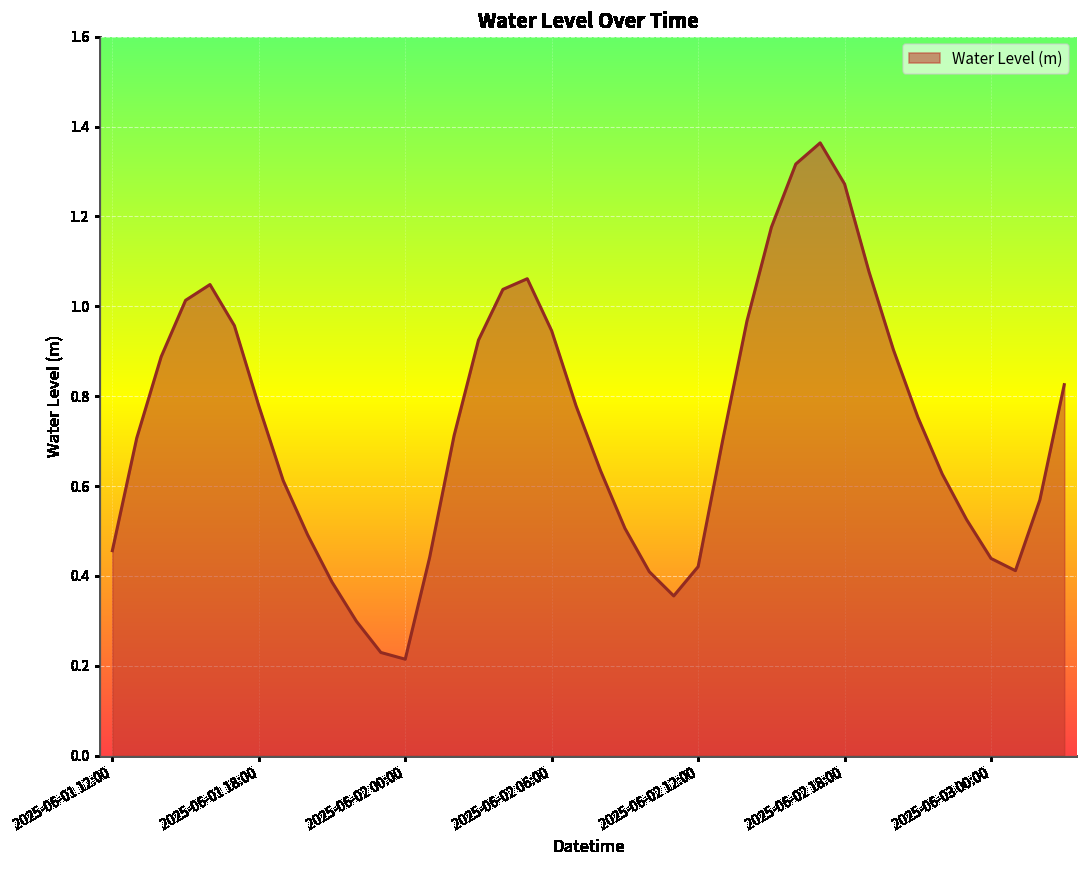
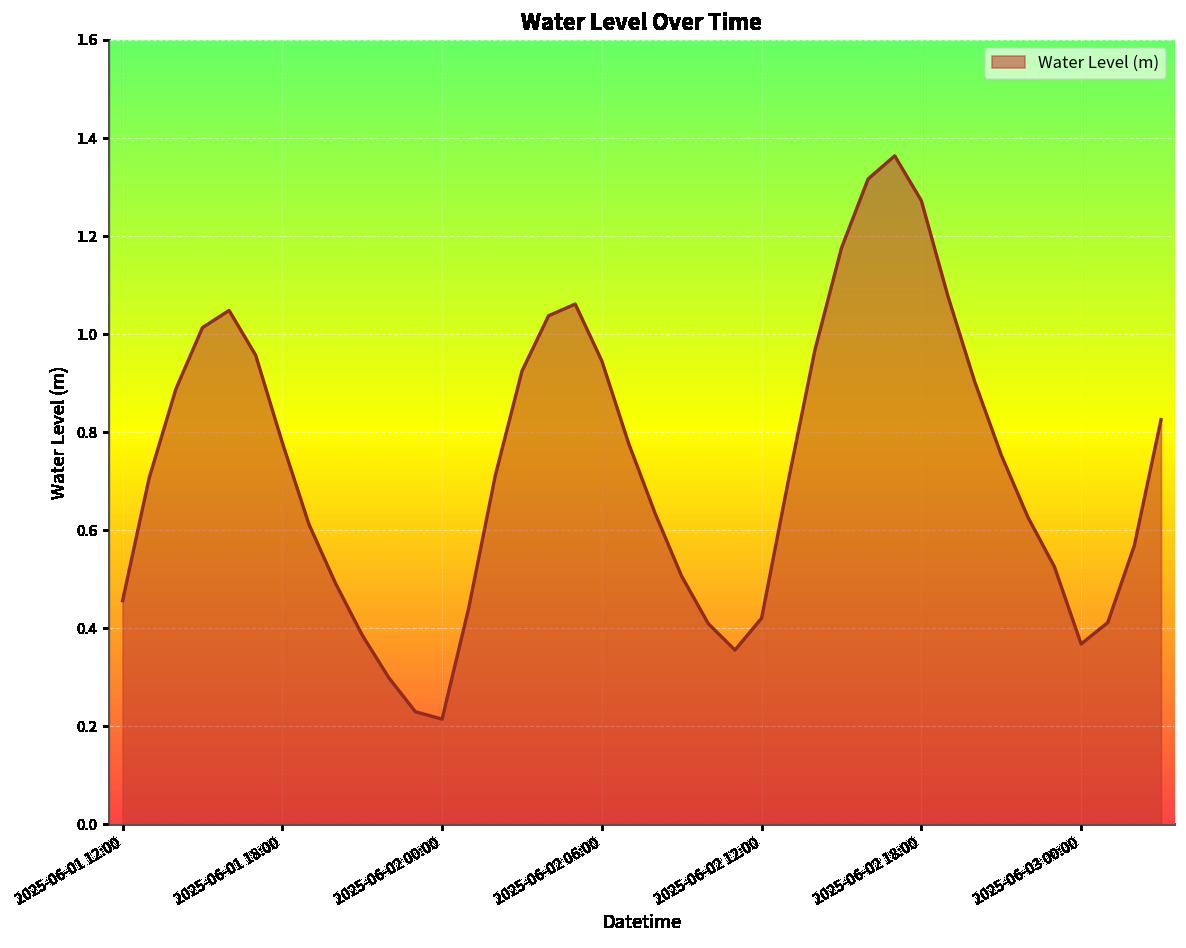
2025-06-03 00:00: 0.44 -> 0.37
